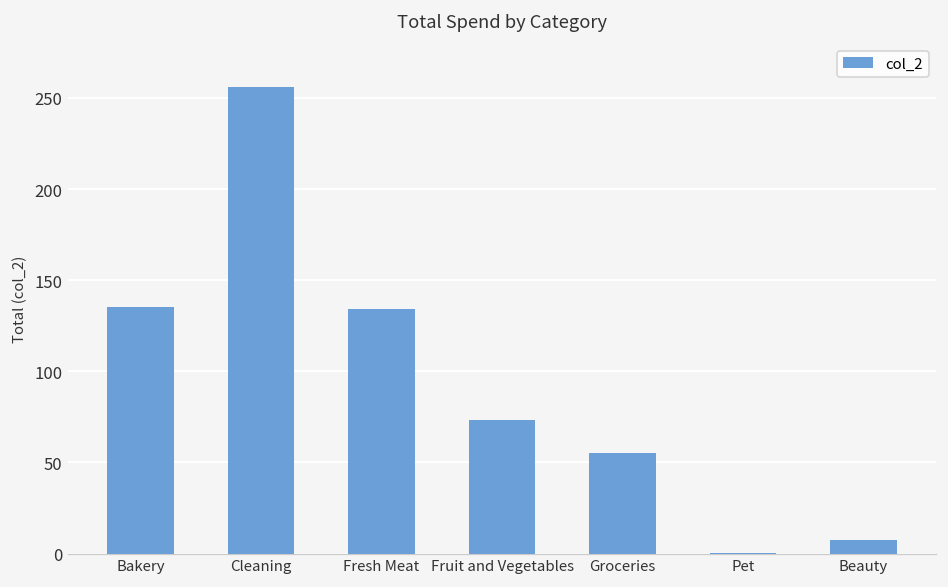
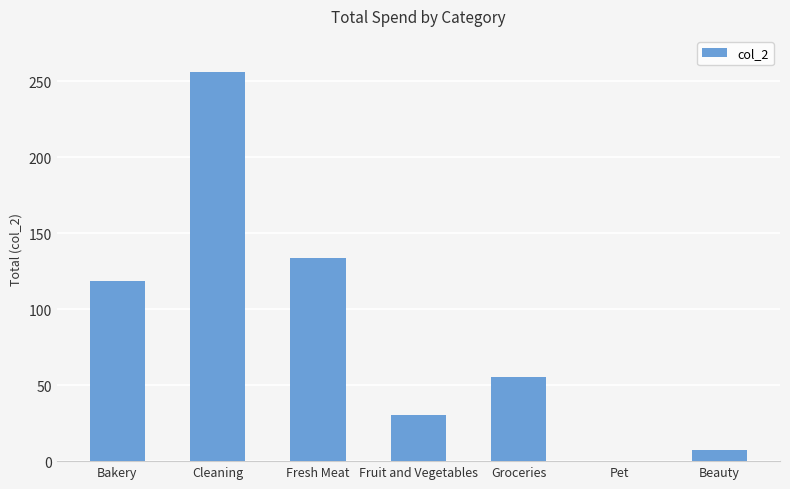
Bakery: 135 -> 118
Fruit and Vegetables: 73 -> 30
